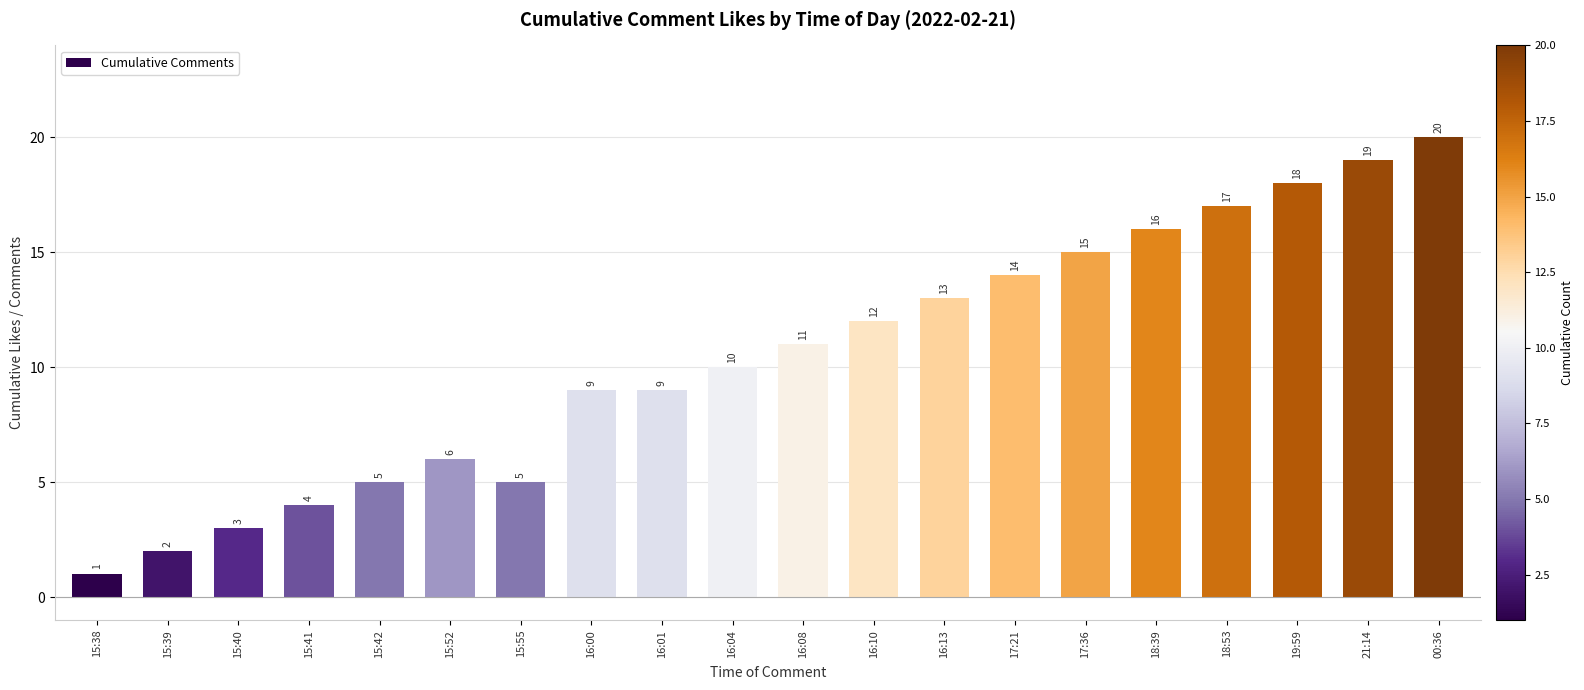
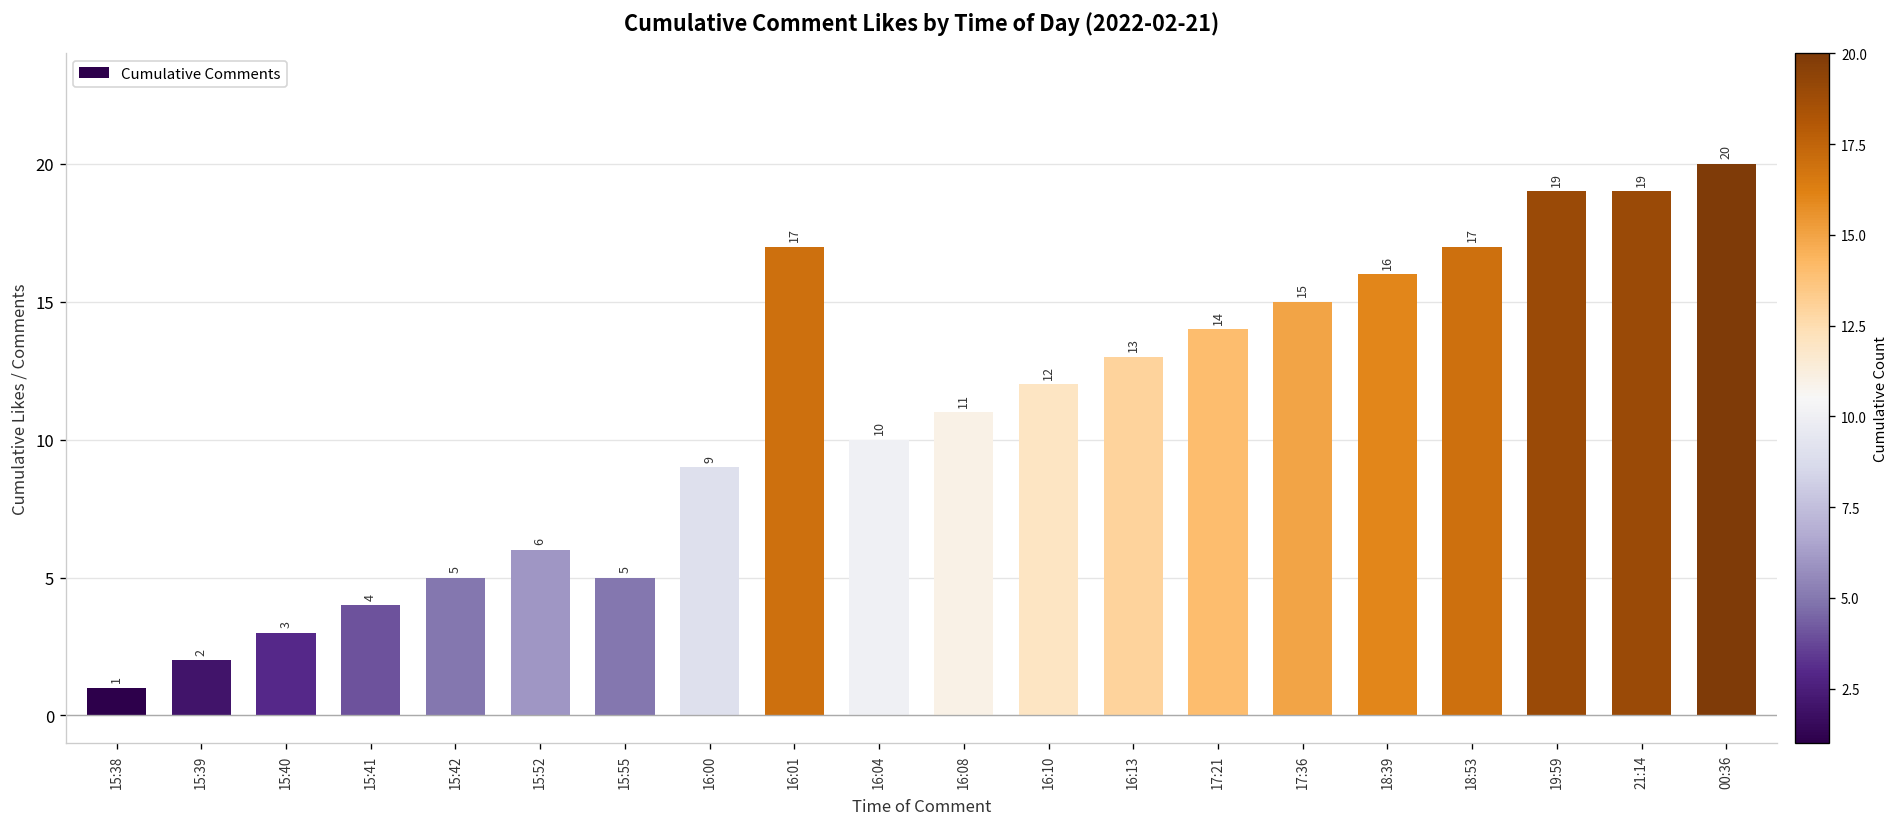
16:01: 9 -> 17
19:59: 18 -> 19
